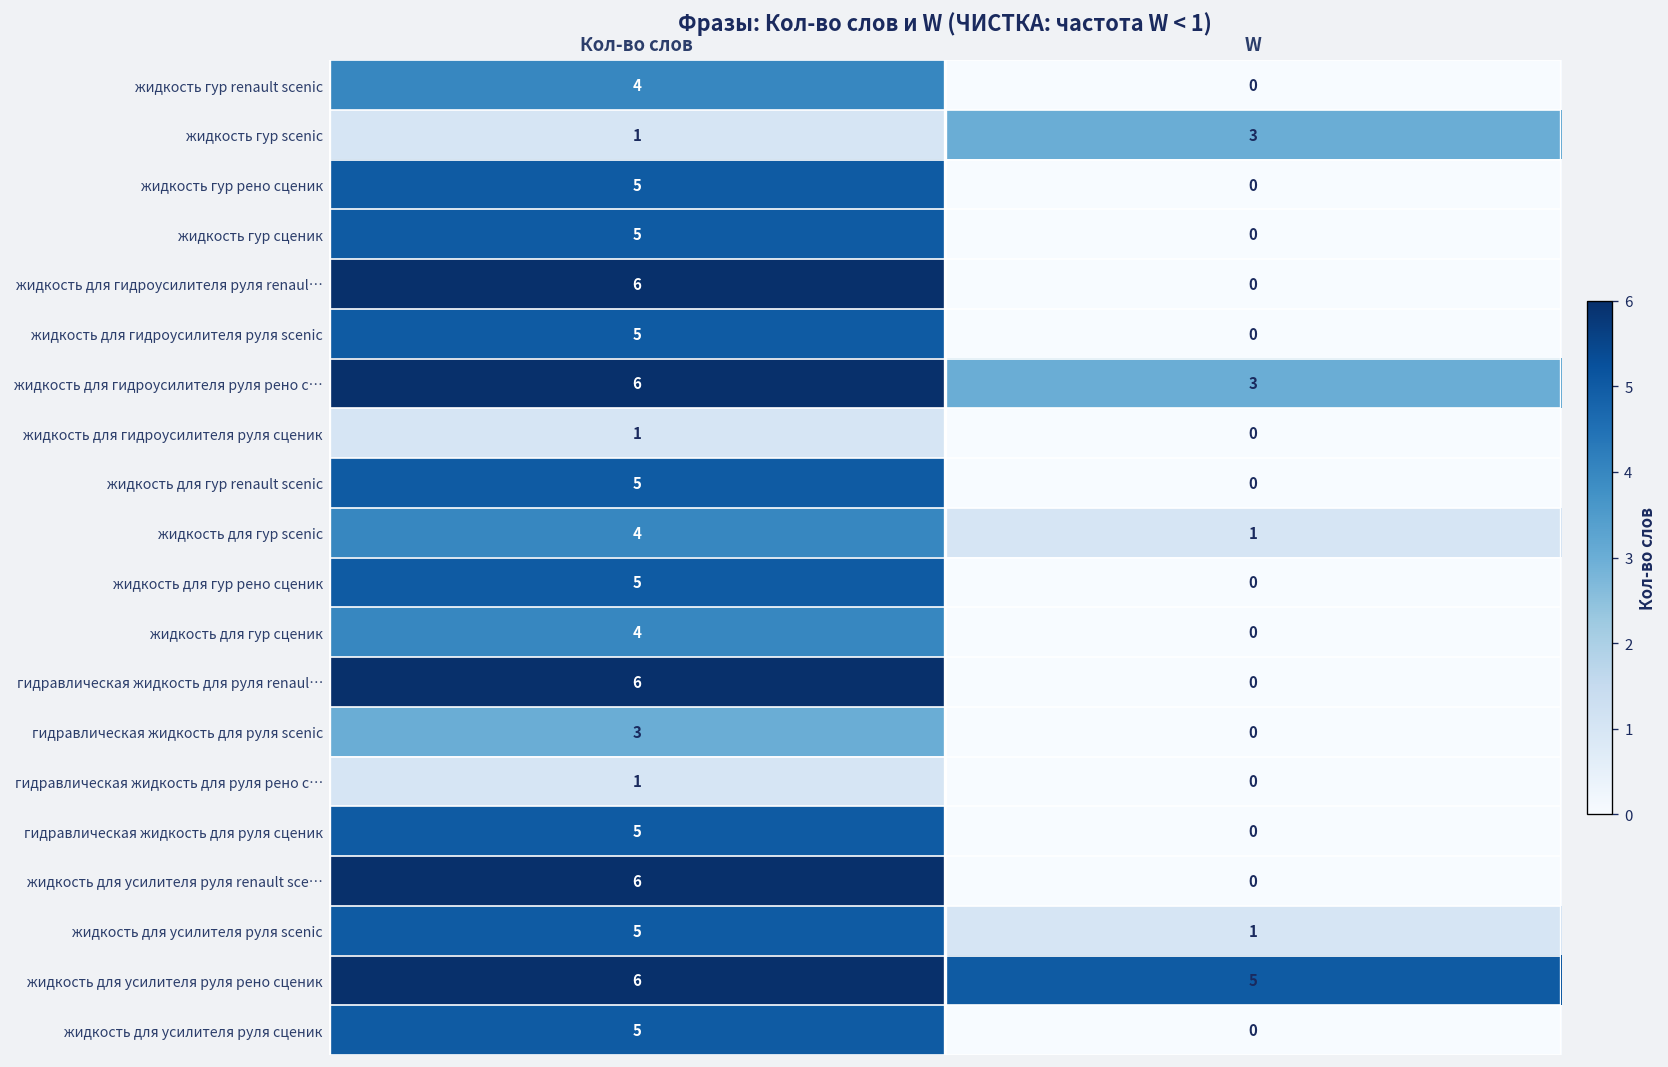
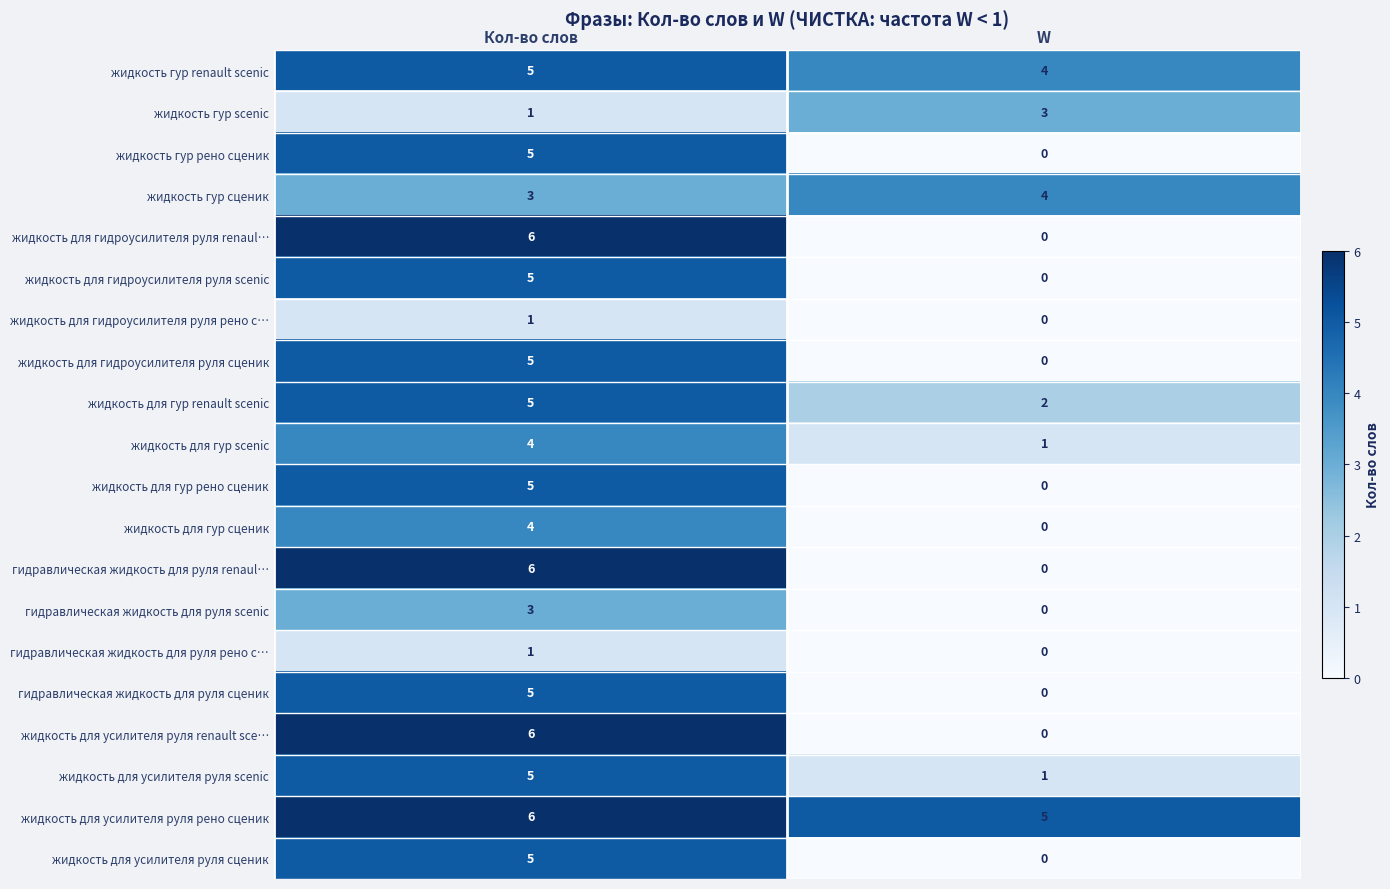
жидкость гур renault scenic, Кол-во слов: 4 -> 5
жидкость гур renault scenic, W: 0 -> 4
жидкость гур сценик, Кол-во слов: 5 -> 3
жидкость гур сценик, W: 0 -> 4
жидкость для гидроусилителя руля рено с…, Кол-во слов: 6 -> 1
жидкость для гидроусилителя руля рено с…, W: 3 -> 0
жидкость для гидроусилителя руля сценик, Кол-во слов: 1 -> 5
жидкость для гур renault scenic, W: 0 -> 2
